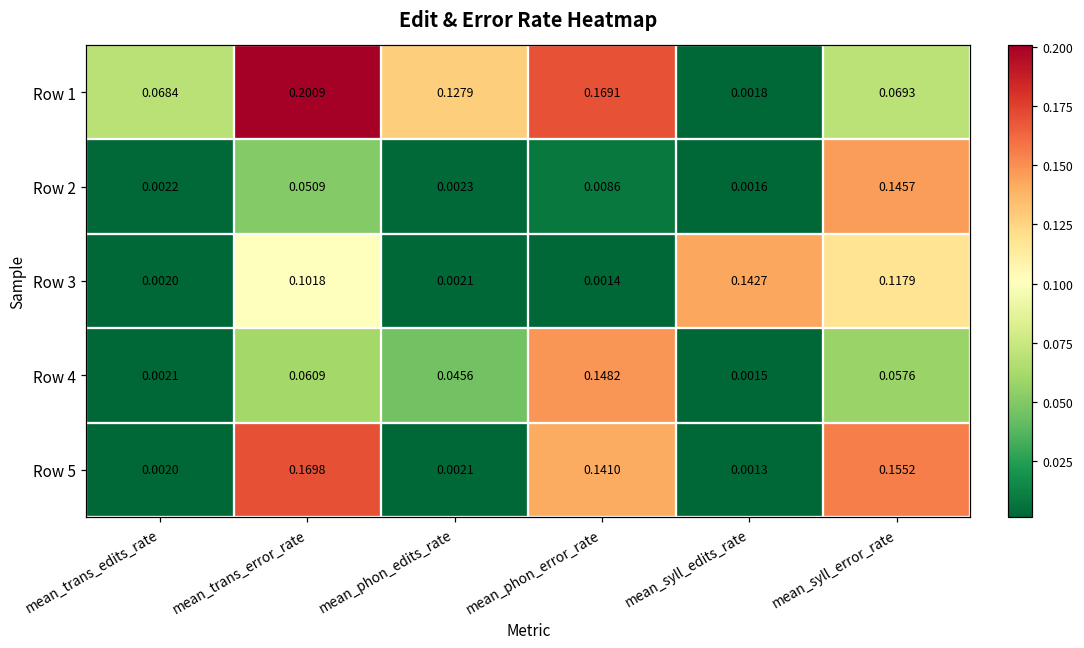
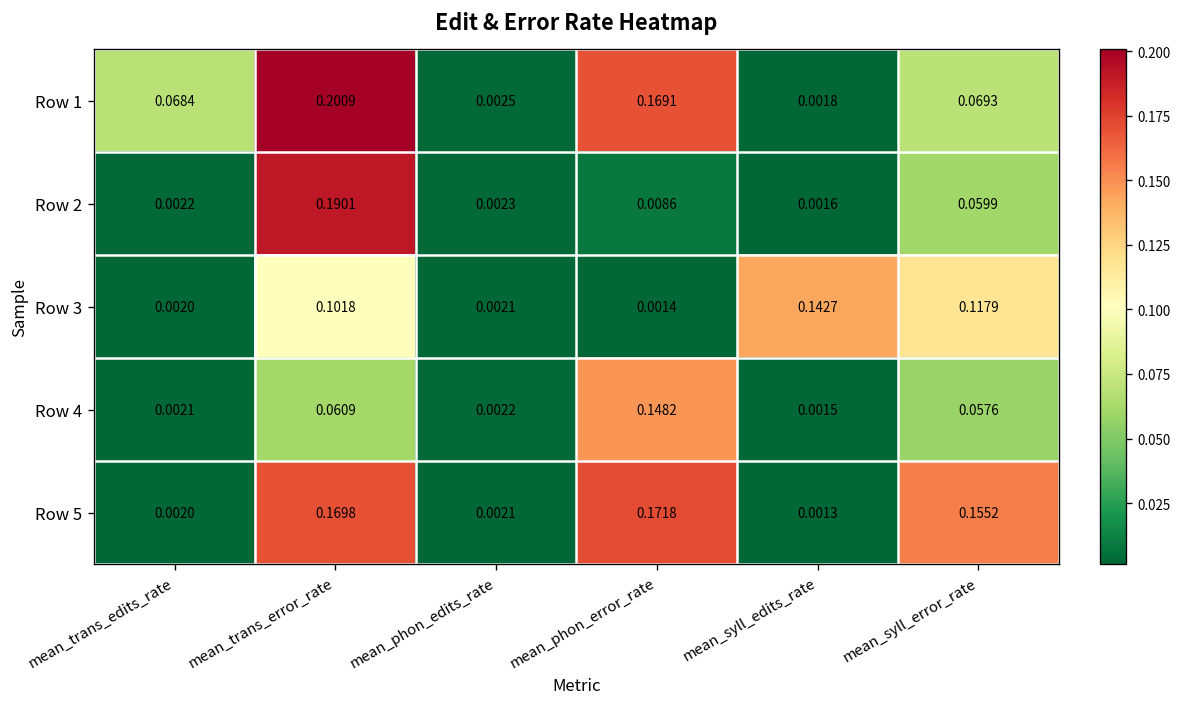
Row 1, mean_phon_edits_rate: 0.1279 -> 0.0025
Row 2, mean_trans_error_rate: 0.0509 -> 0.1901
Row 2, mean_syll_error_rate: 0.1457 -> 0.0599
Row 4, mean_phon_edits_rate: 0.0456 -> 0.0022
Row 5, mean_phon_error_rate: 0.1410 -> 0.1718
